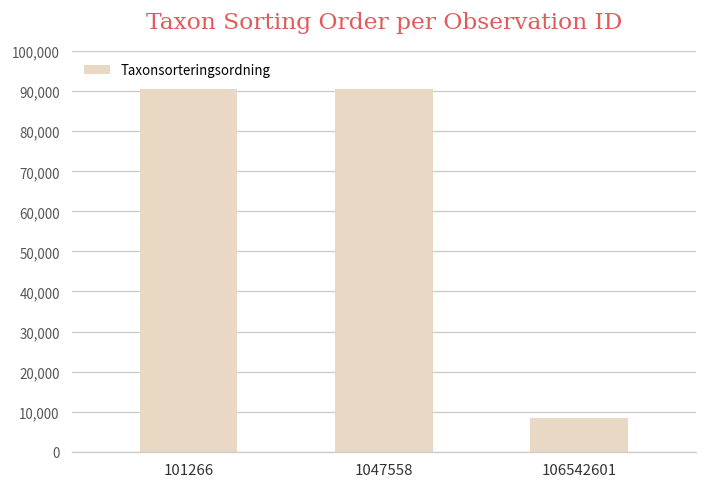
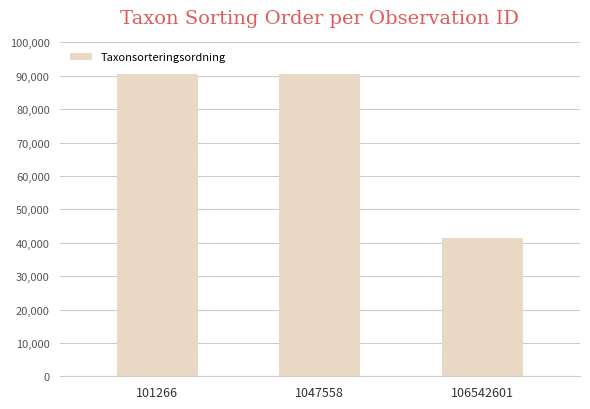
106542601: 8,000 -> 42,000
